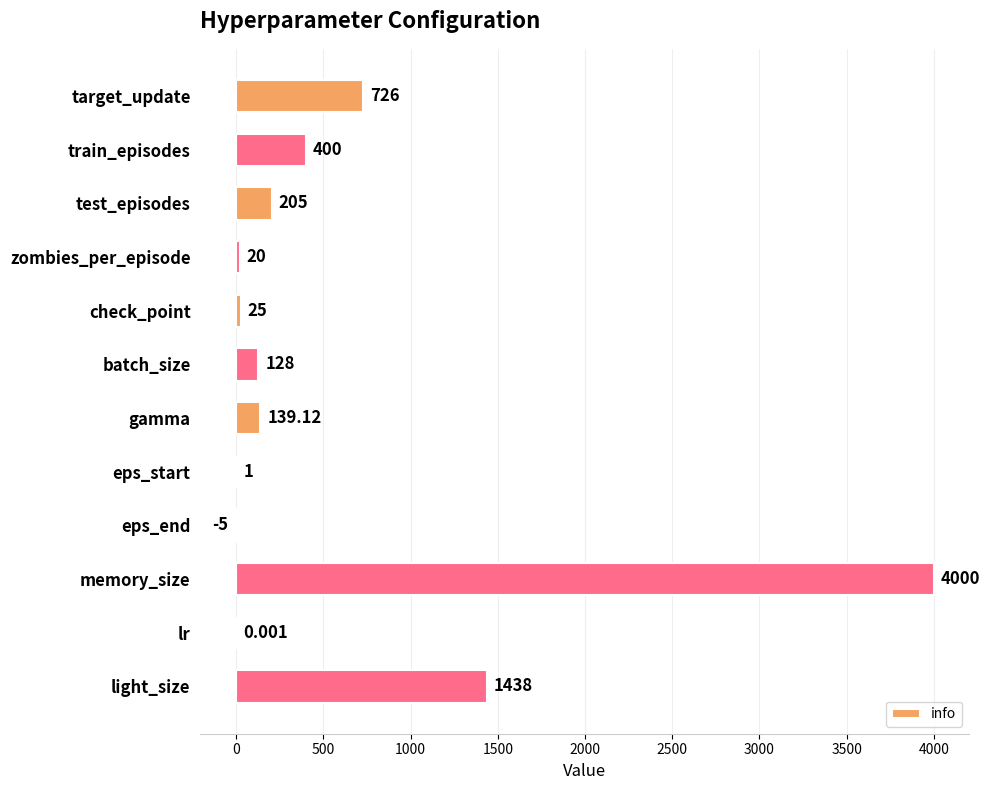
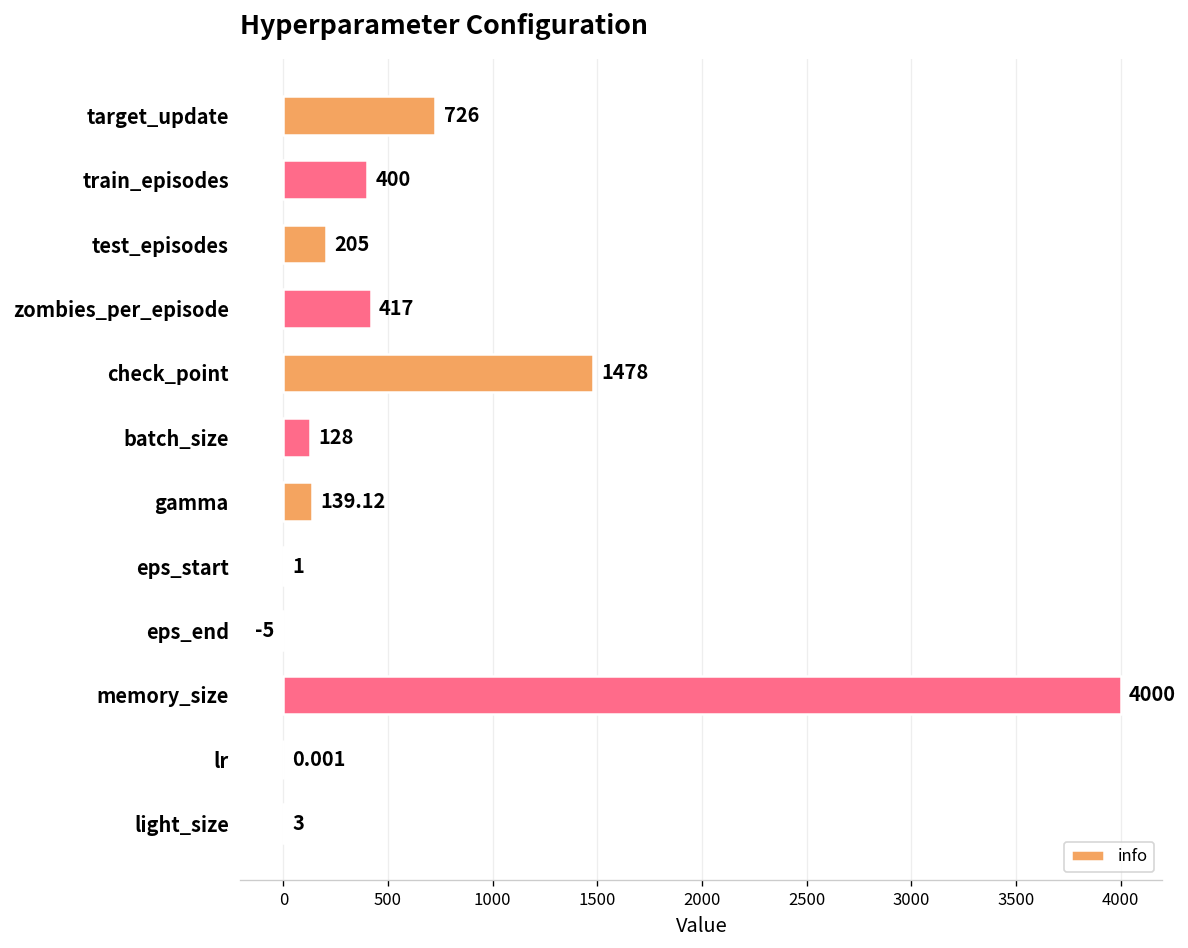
zombies_per_episode: 20 -> 417
check_point: 25 -> 1478
light_size: 1438 -> 3
